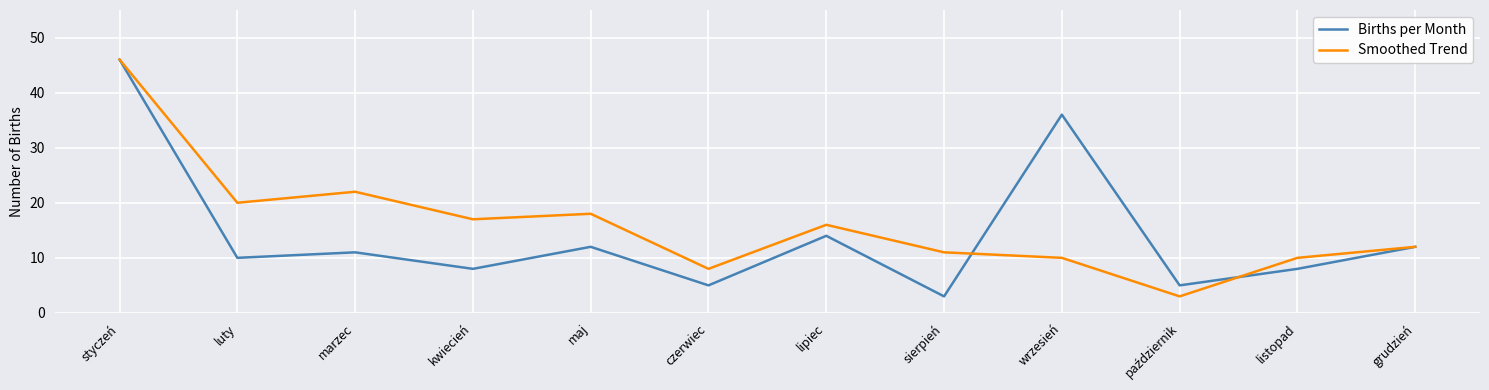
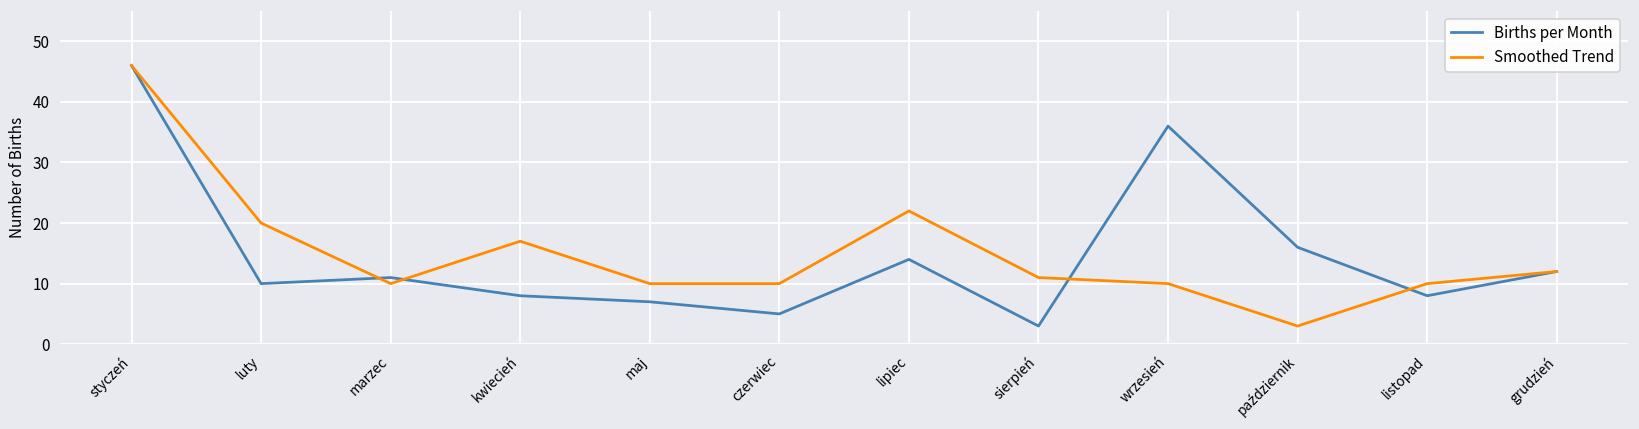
Smoothed Trend, marzec: 22 -> 10
Births per Month, maj: 12 -> 7
Smoothed Trend, maj: 18 -> 10
Smoothed Trend, czerwiec: 8 -> 10
Smoothed Trend, lipiec: 16 -> 22
Births per Month, październik: 5 -> 16
